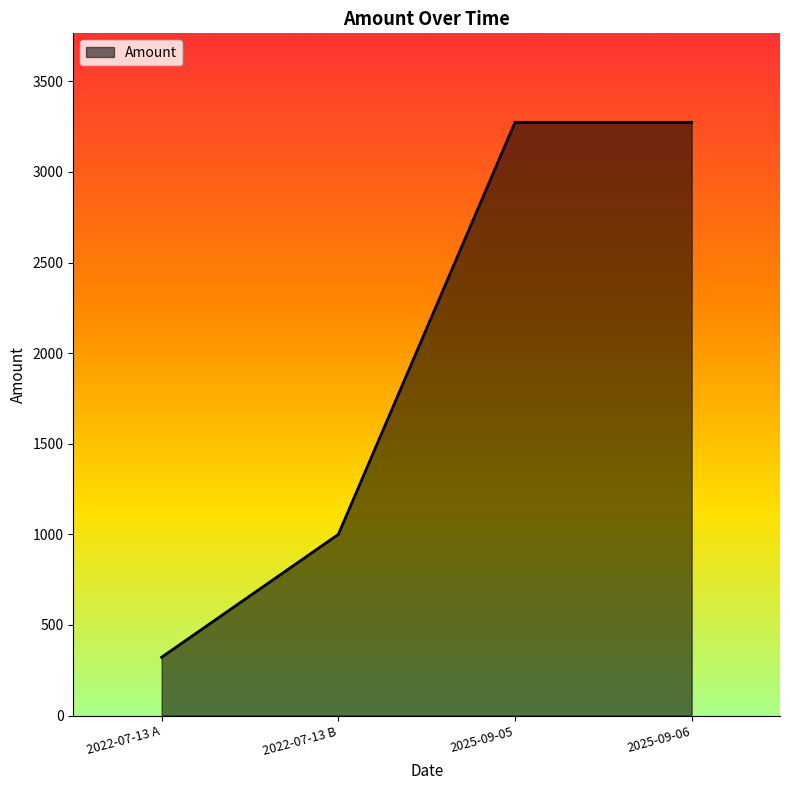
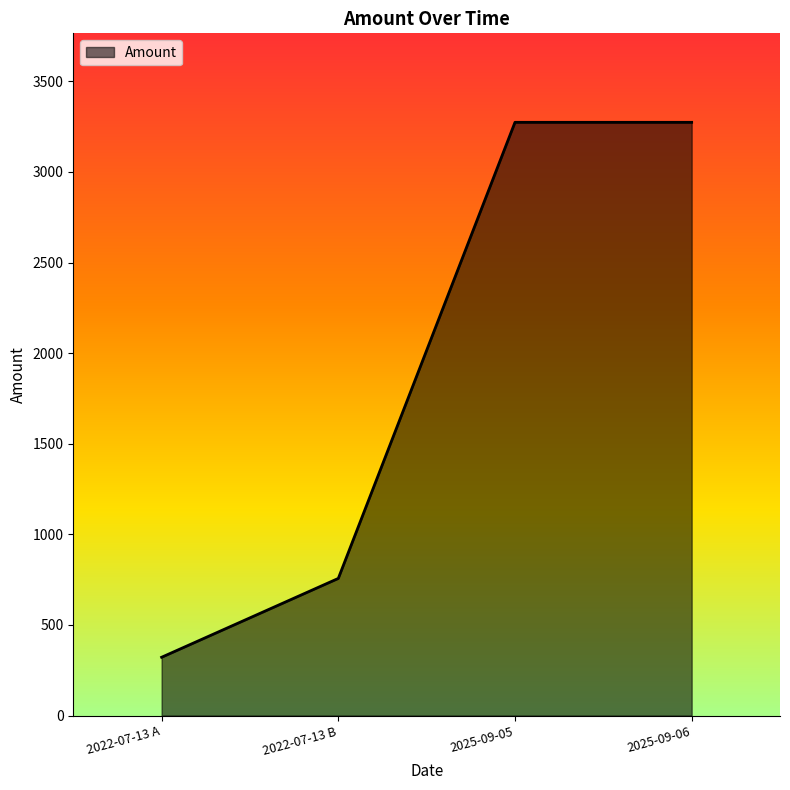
2022-07-13 B: 1000 -> 760
